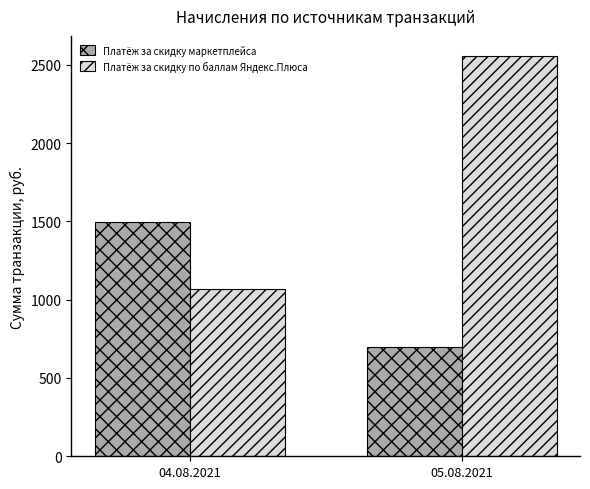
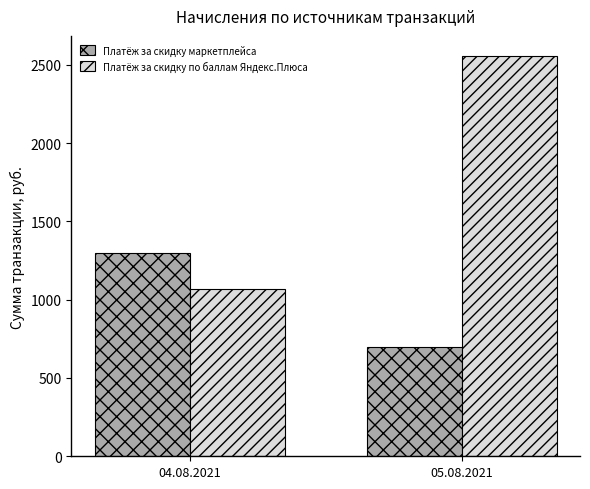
Платёж за скидку маркетплейса, 04.08.2021: 1500 -> 1300
